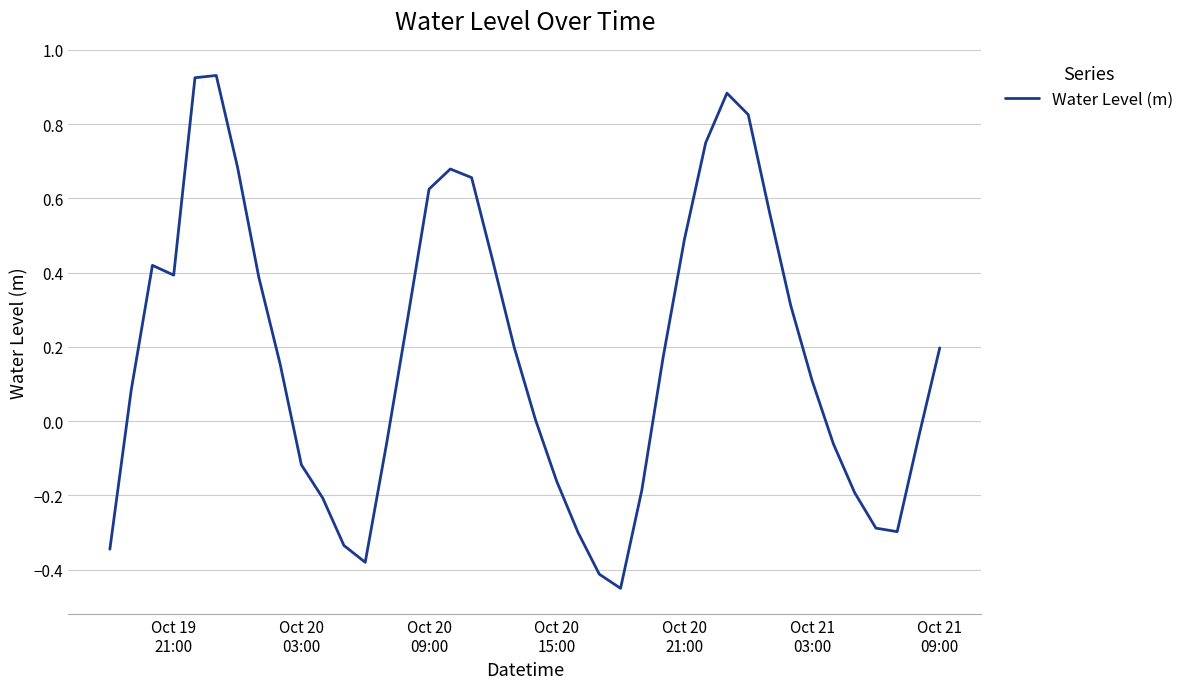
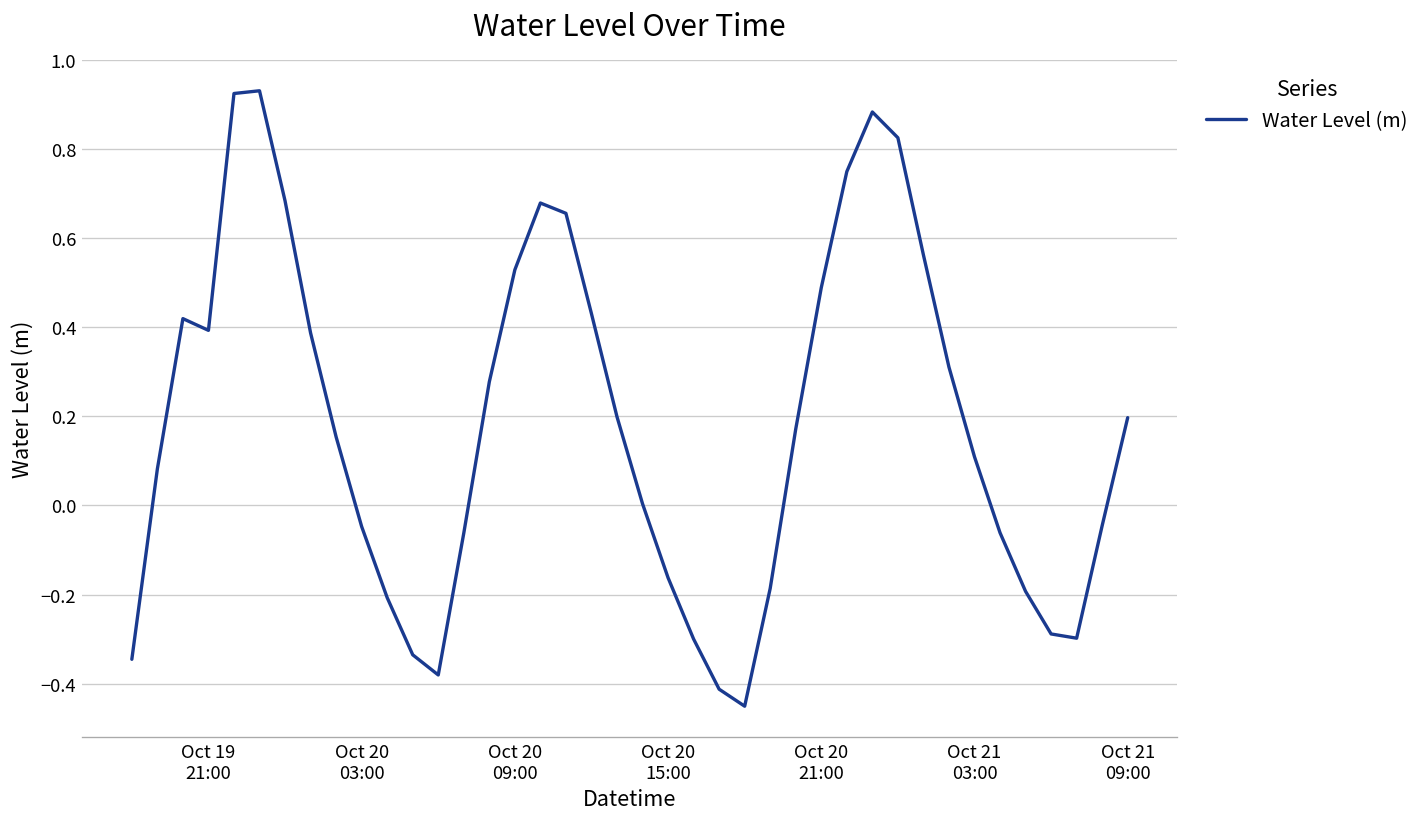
Oct 20 03:00: -0.12 -> -0.05
Oct 20 09:00: 0.62 -> 0.53
